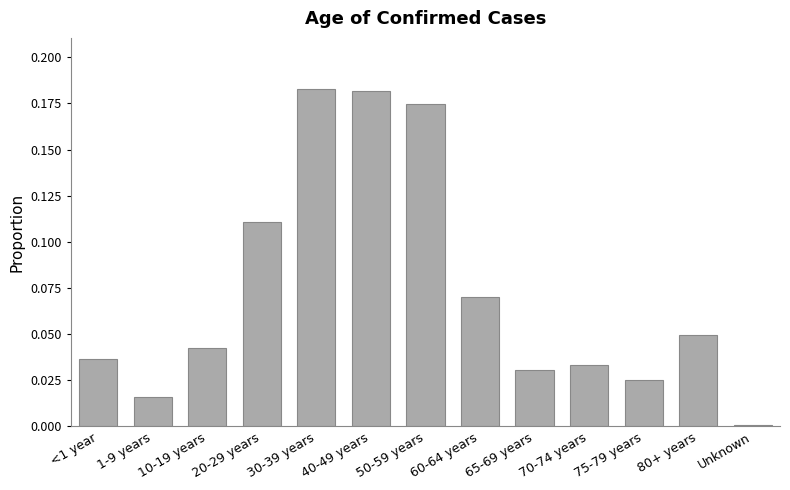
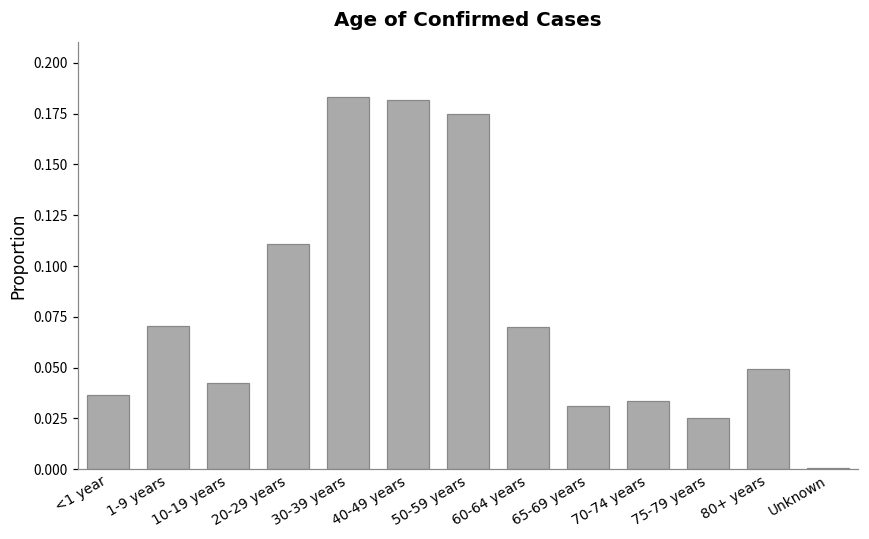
1-9 years: 0.016 -> 0.070
